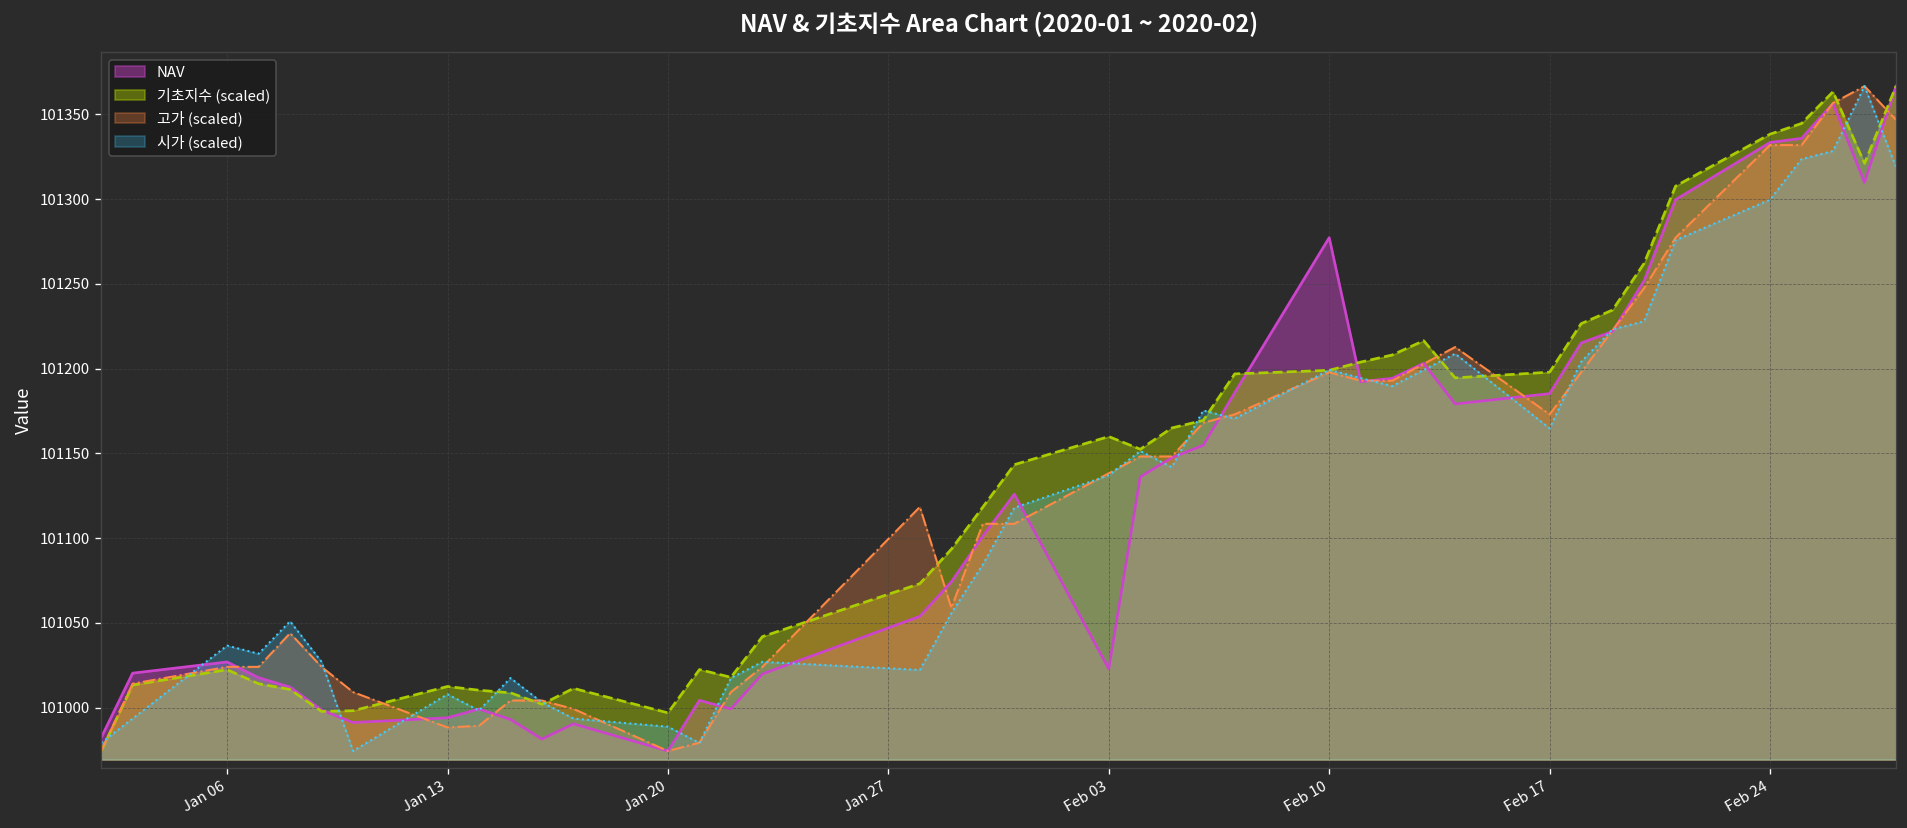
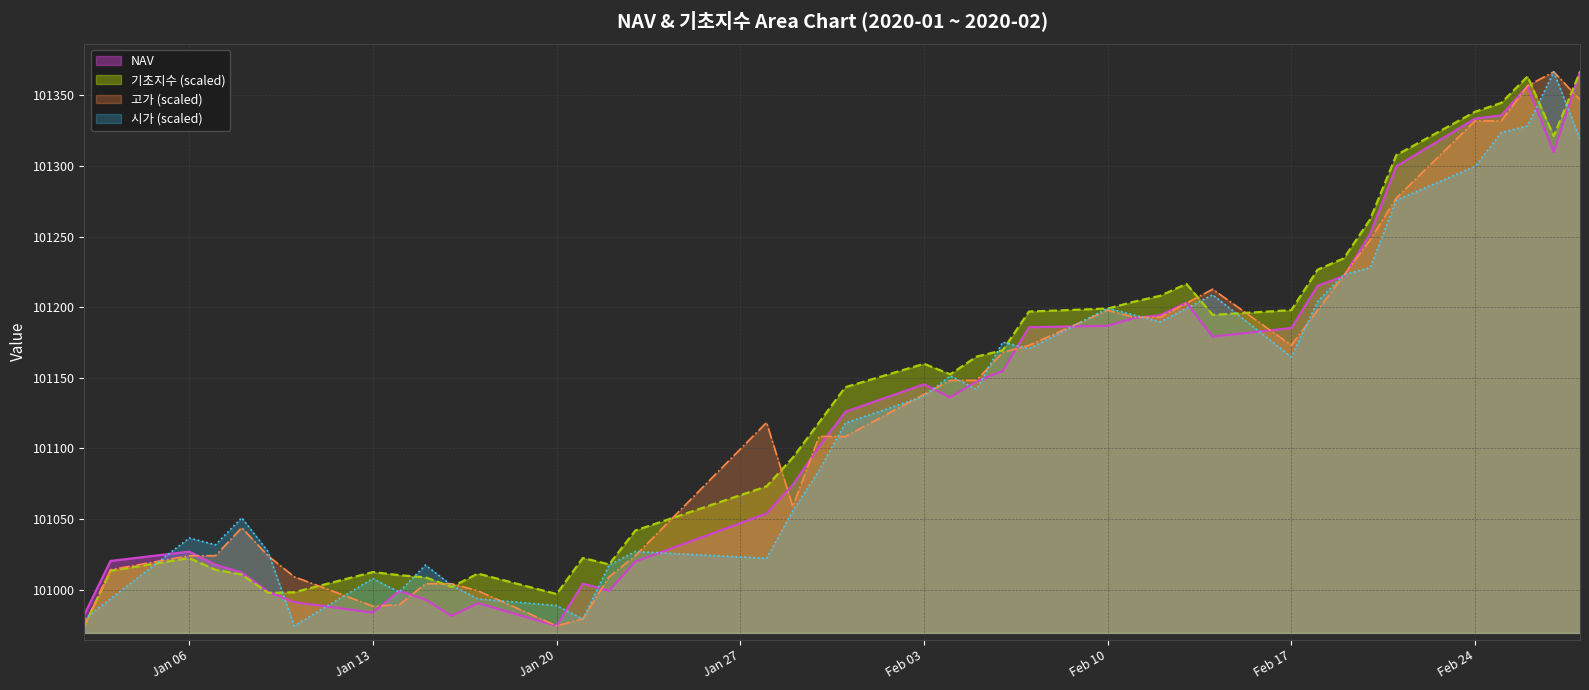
NAV, Jan 13: 100994 -> 100984
NAV, Feb 03: 101023 -> 101145
NAV, Feb 10: 101277 -> 101187
